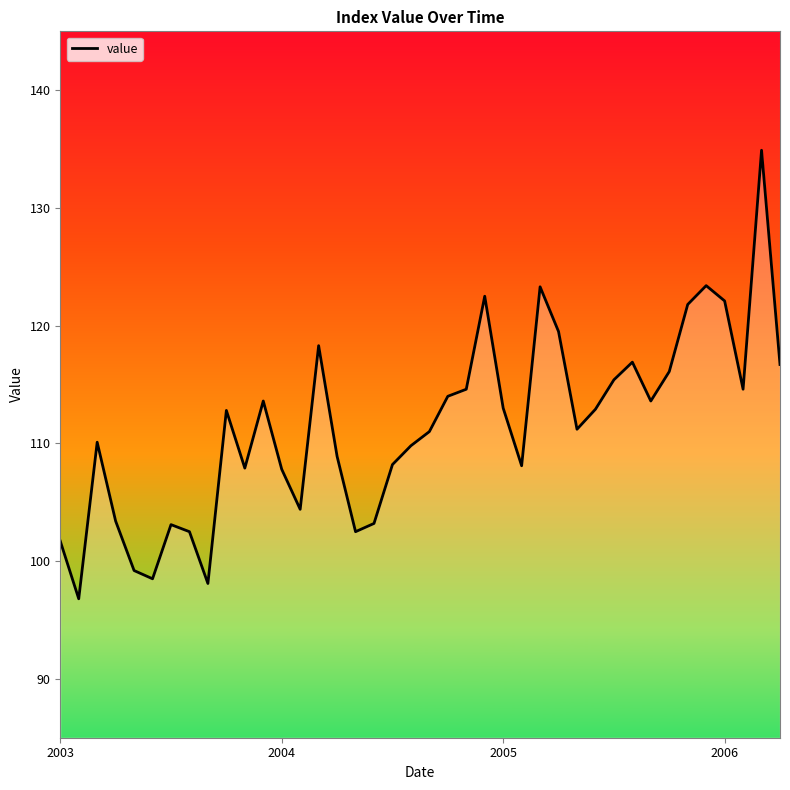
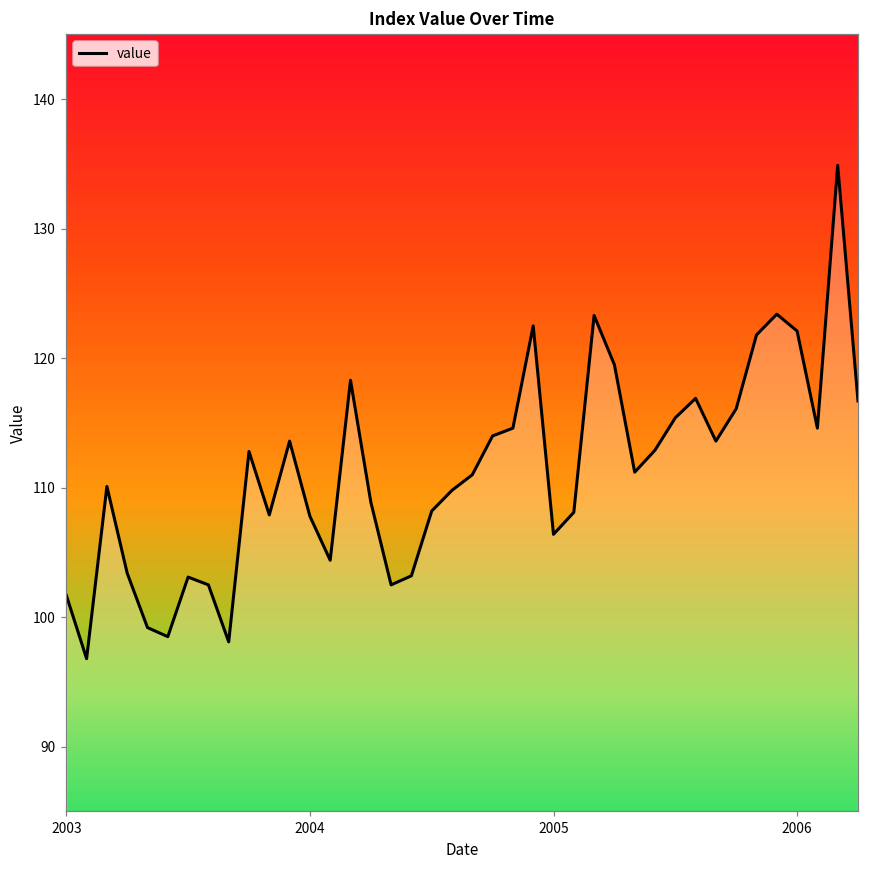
2005: 113.0 -> 106.4
